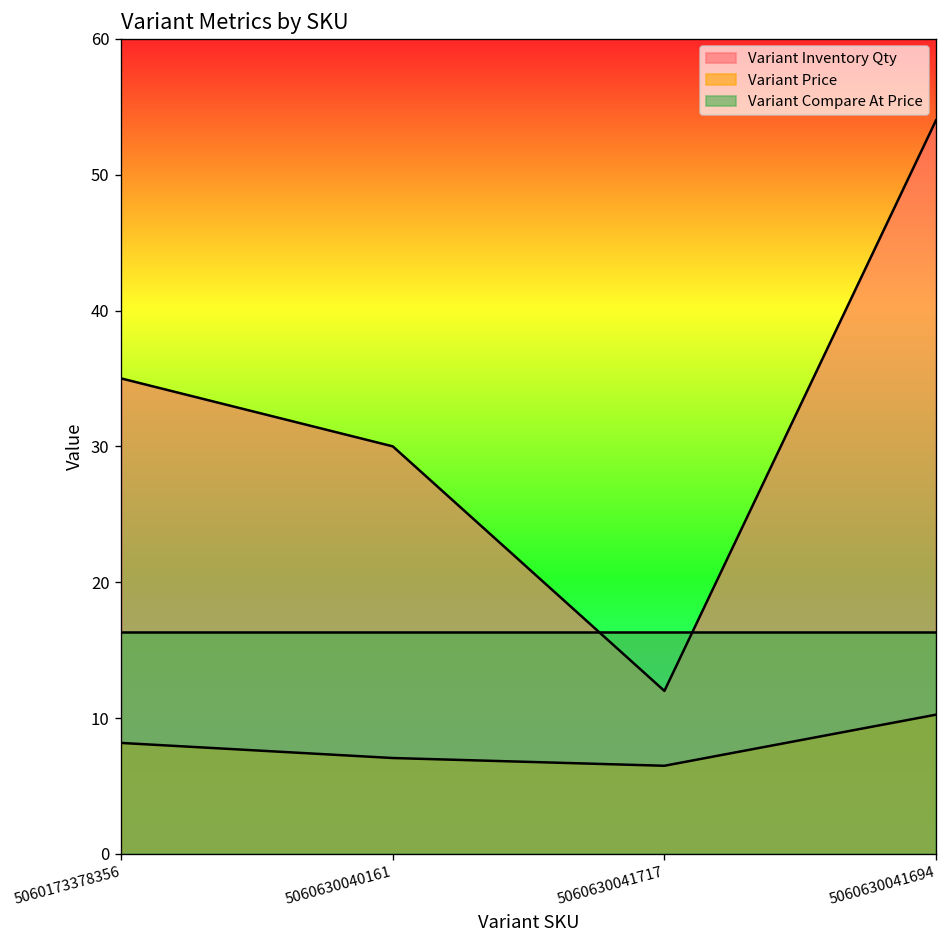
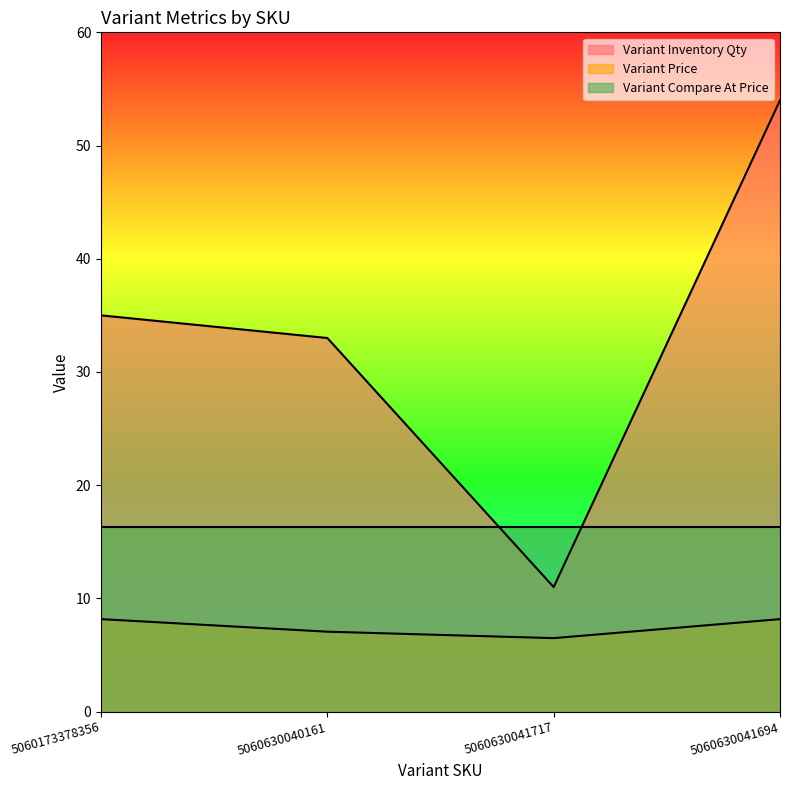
Variant Inventory Qty, 5060630040161: 30 -> 33
Variant Inventory Qty, 5060630041717: 12 -> 11
Variant Price, 5060630041694: 10.3 -> 8.2
